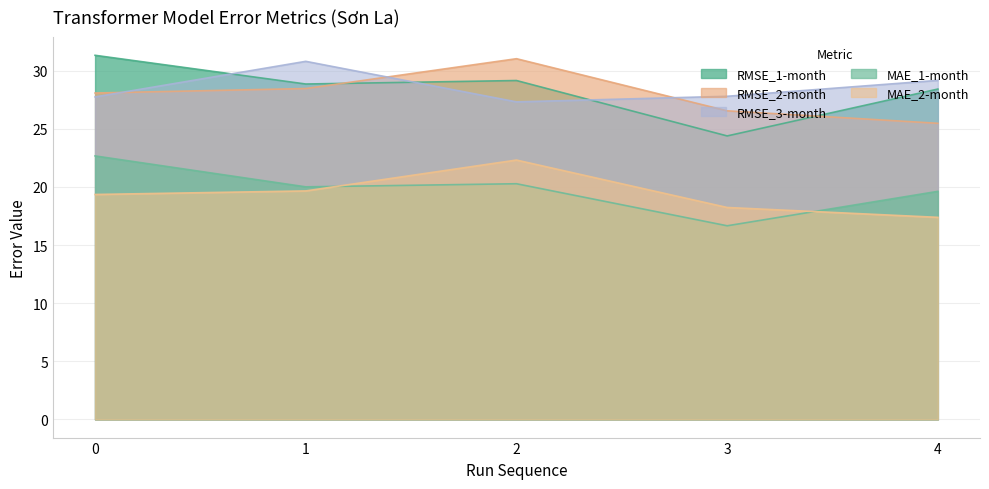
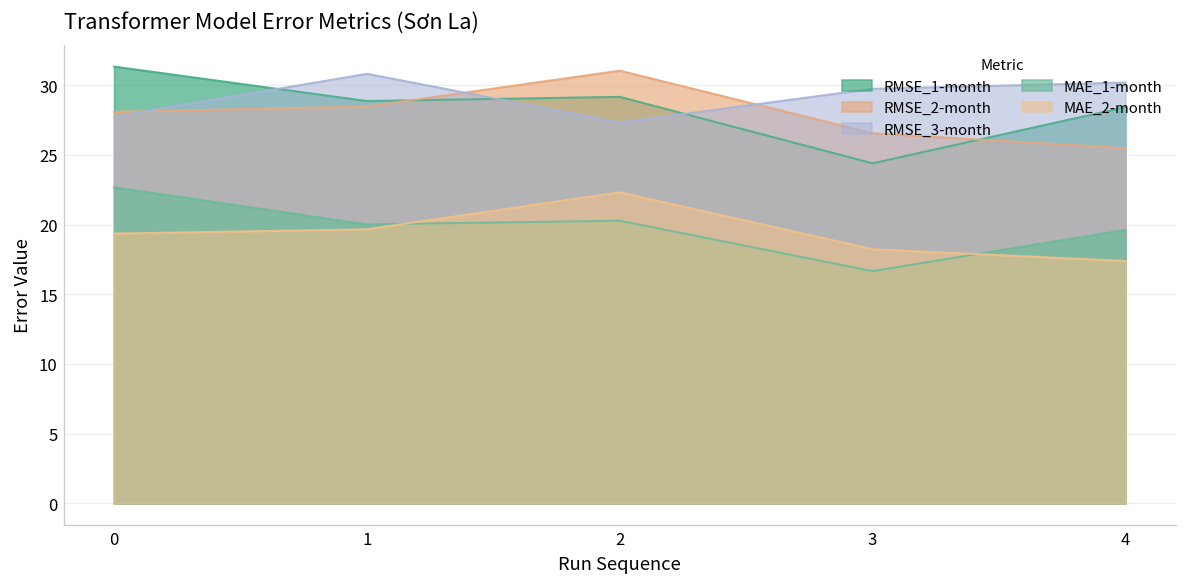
RMSE_3-month, 3: 27.8 -> 29.7
RMSE_3-month, 4: 29.2 -> 30.2
